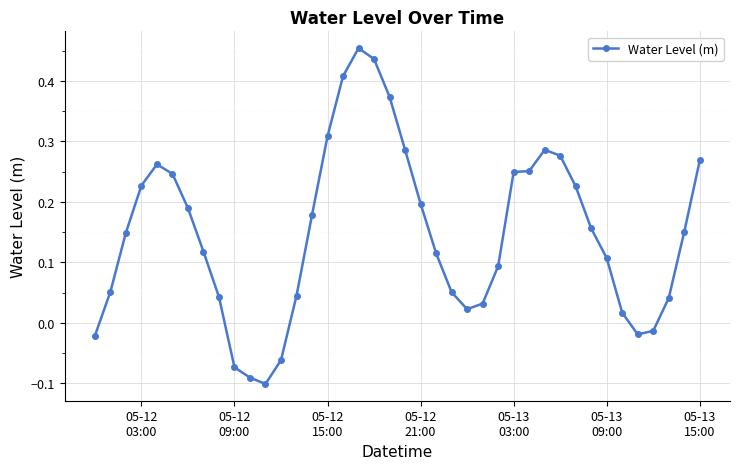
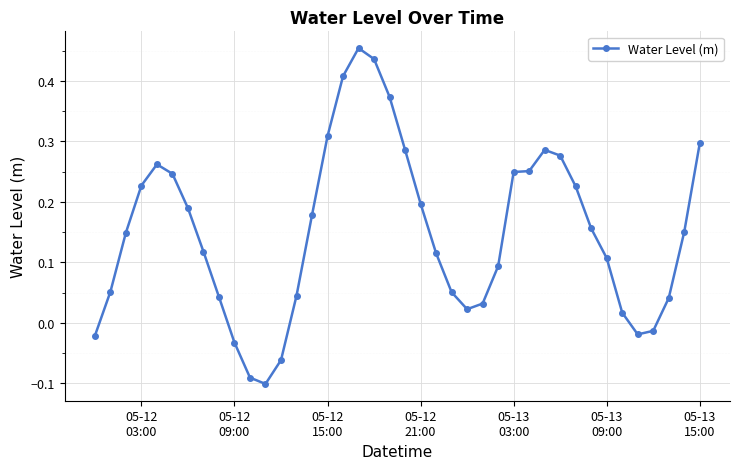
05-12 09:00: -0.07 -> -0.03
05-13 15:00: 0.27 -> 0.30
